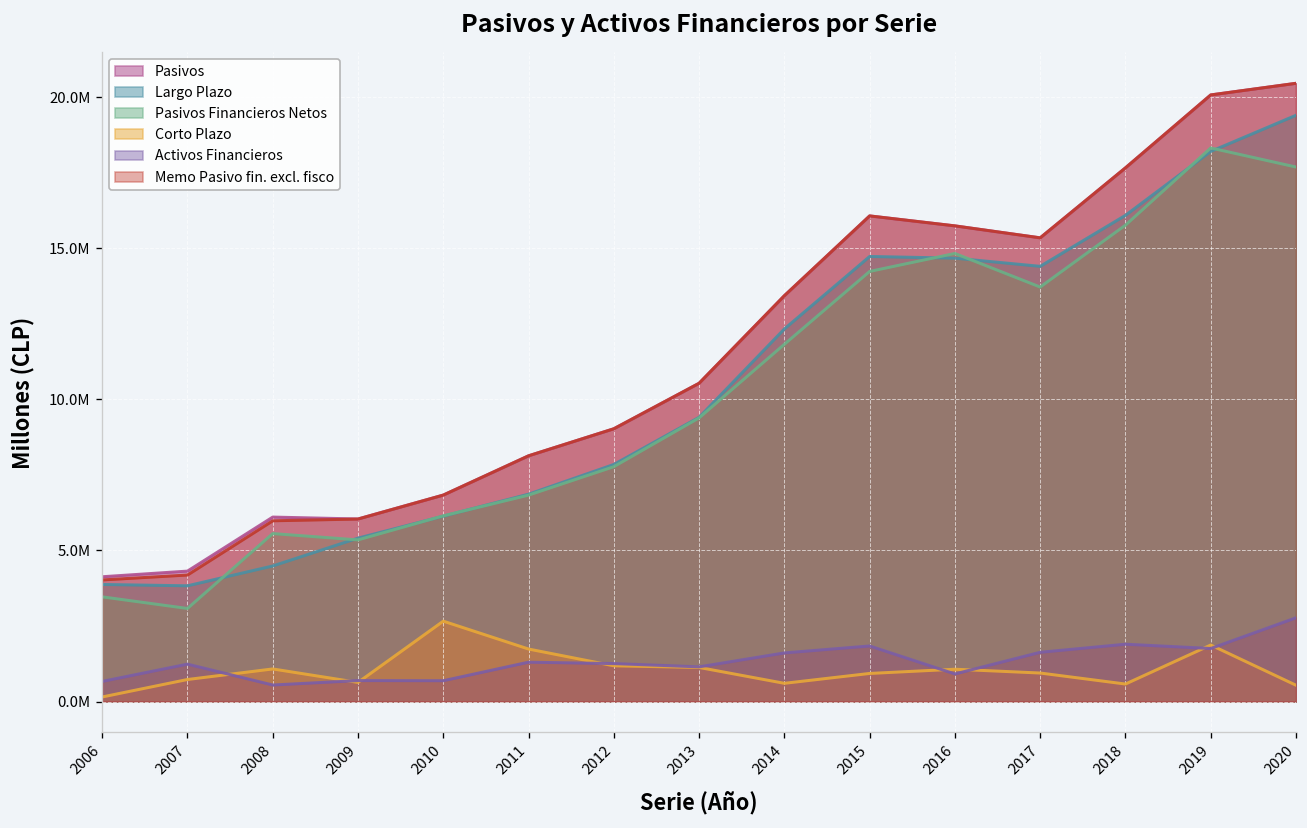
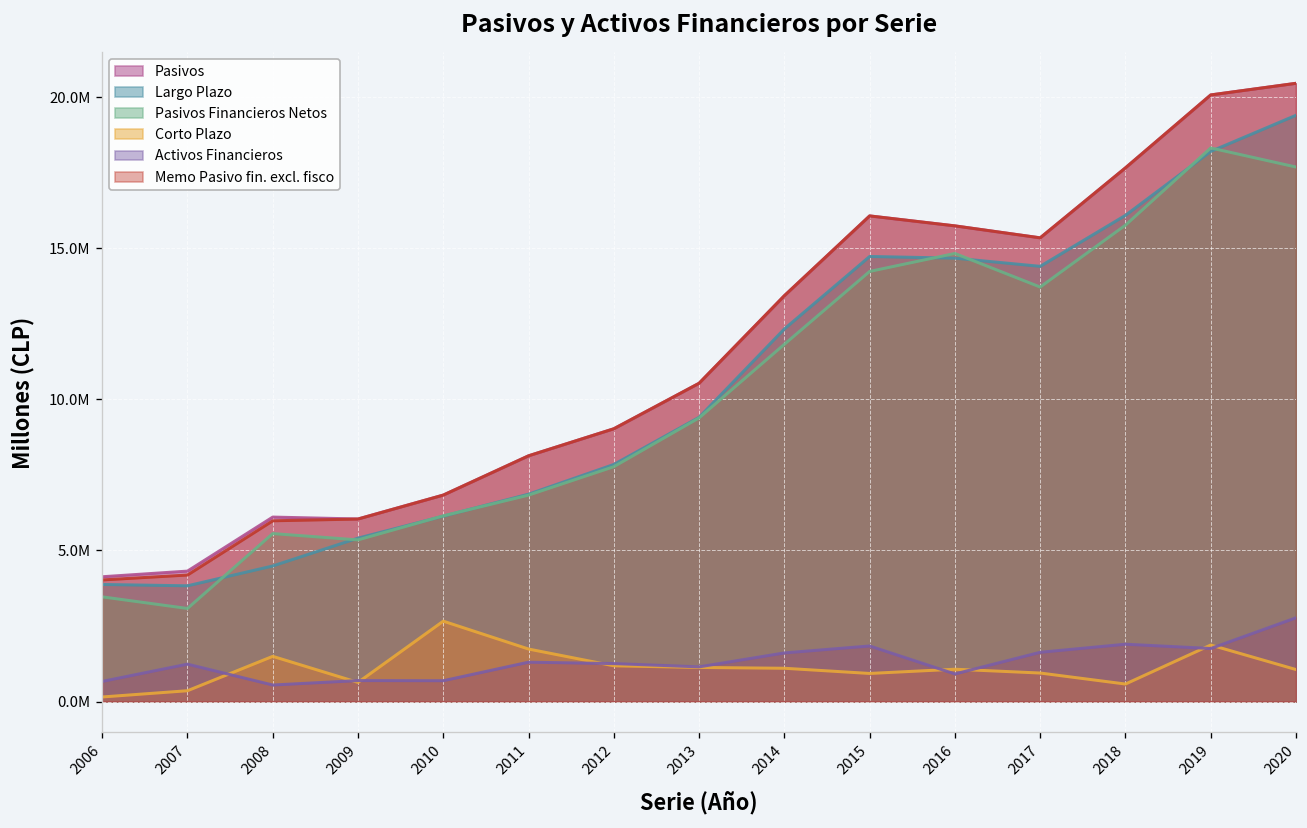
Corto Plazo, 2007: 700000 -> 400000
Corto Plazo, 2008: 1100000 -> 1500000
Corto Plazo, 2014: 600000 -> 1100000
Corto Plazo, 2020: 500000 -> 1100000
